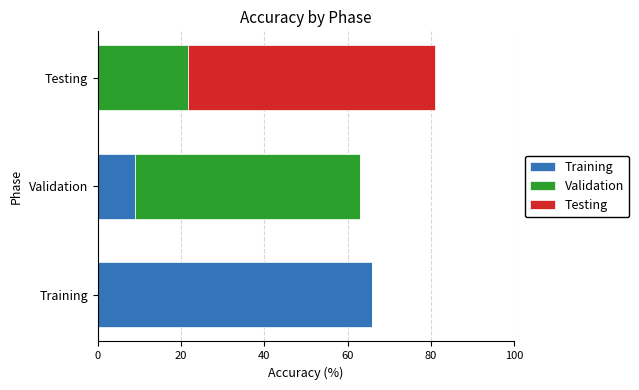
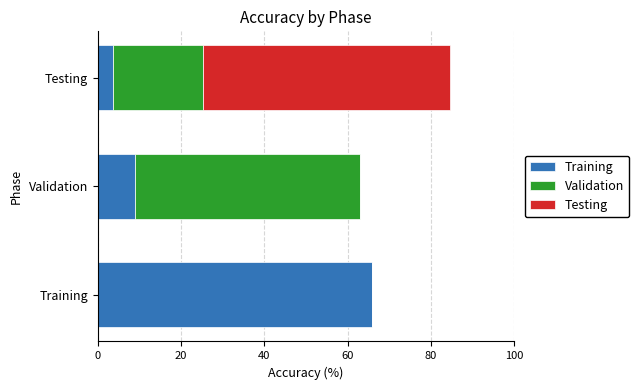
Training, Testing: 0 -> 4
